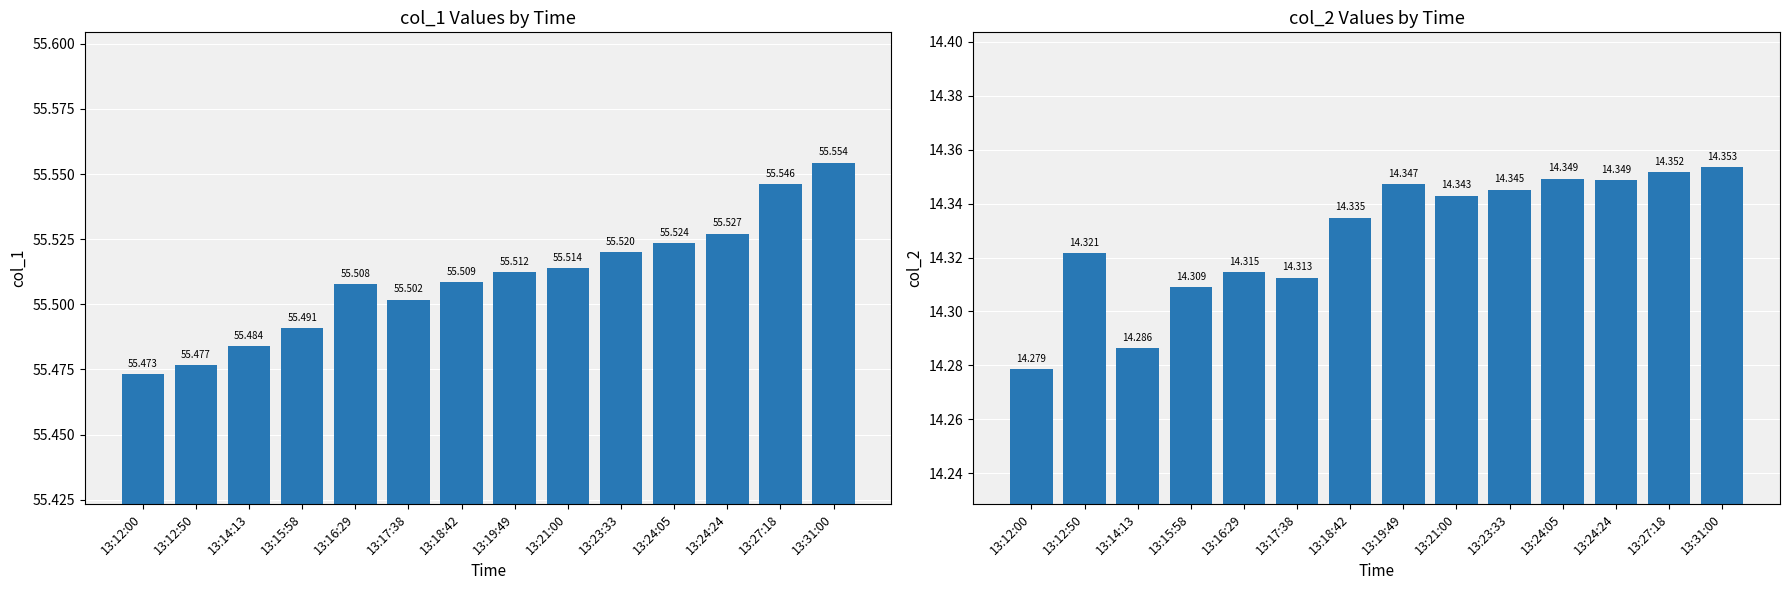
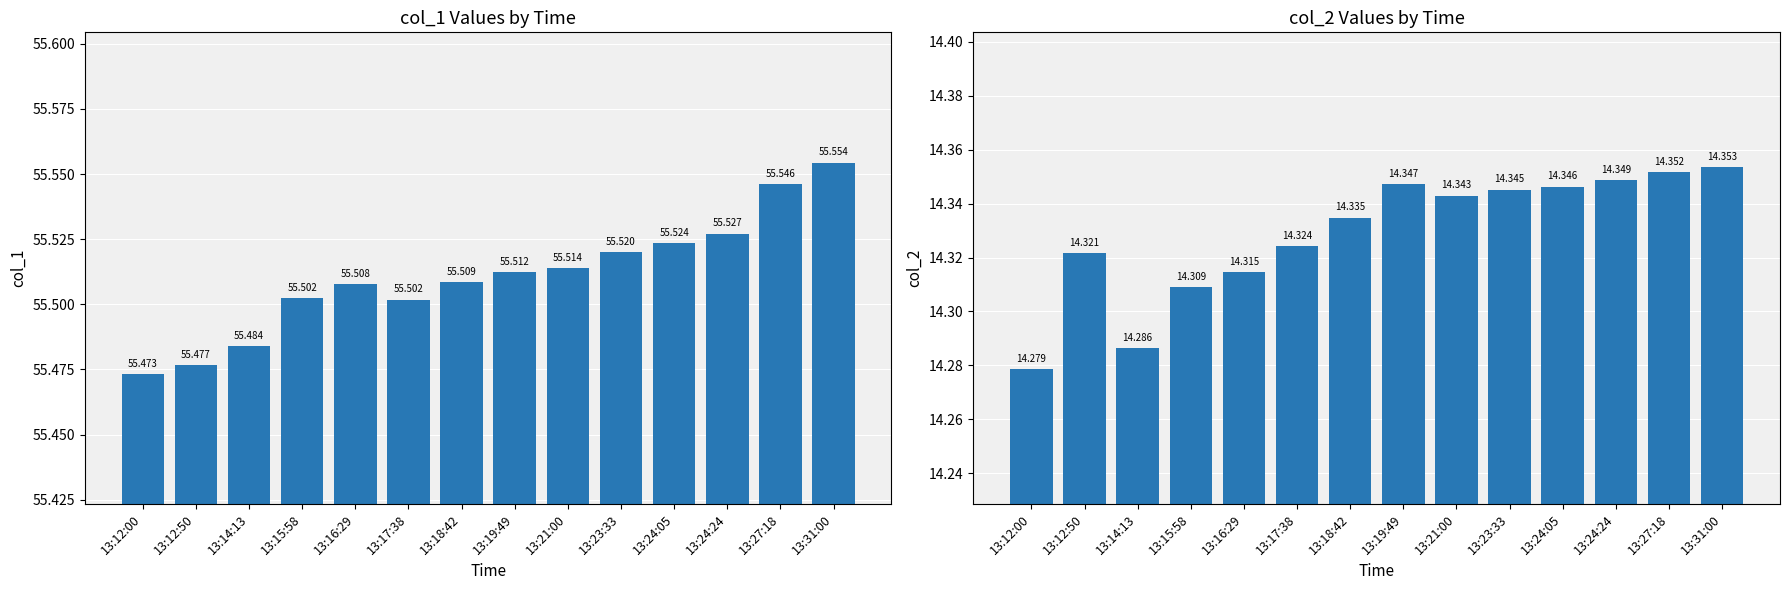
col_1 Values by Time, 13:15:58: 55.491 -> 55.502
col_2 Values by Time, 13:17:38: 14.313 -> 14.324
col_2 Values by Time, 13:24:05: 14.349 -> 14.346
